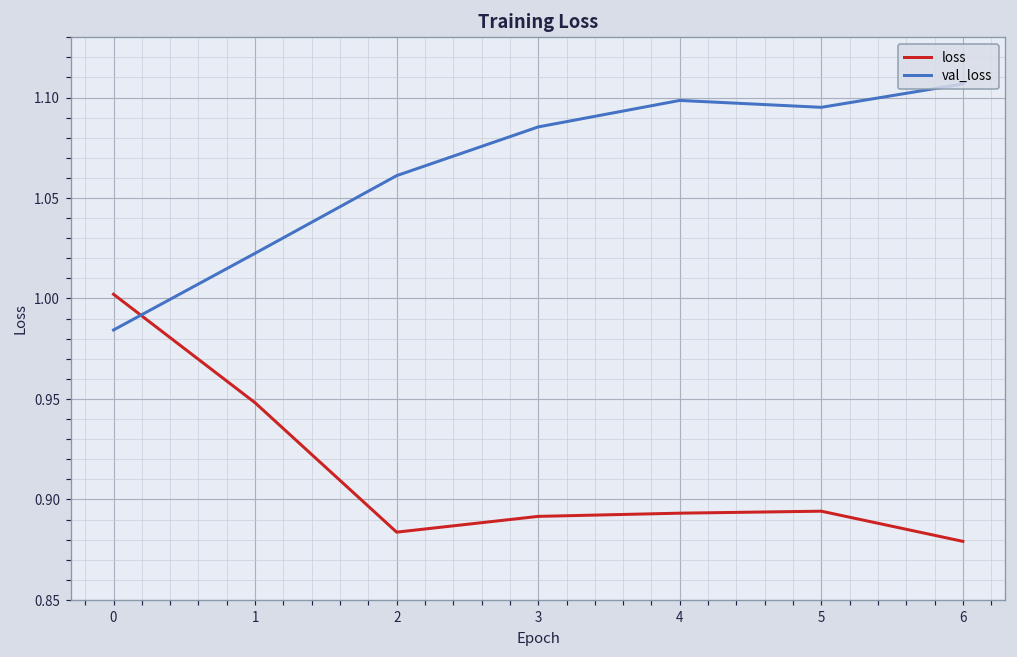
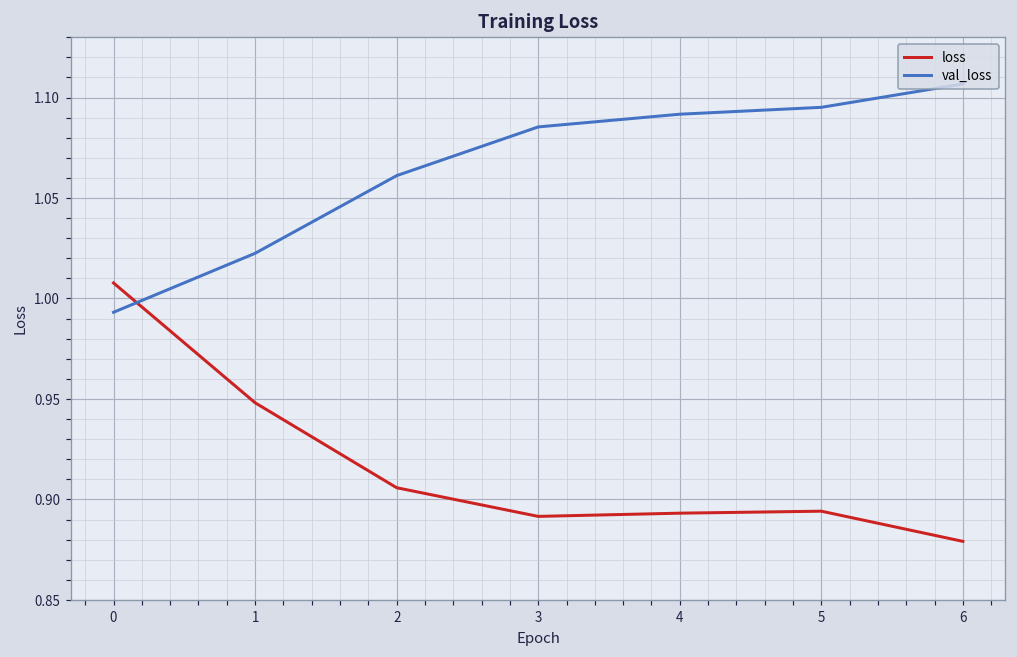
loss, 0: 1.002 -> 1.008
val_loss, 0: 0.984 -> 0.993
loss, 2: 0.884 -> 0.906
val_loss, 4: 1.099 -> 1.092
